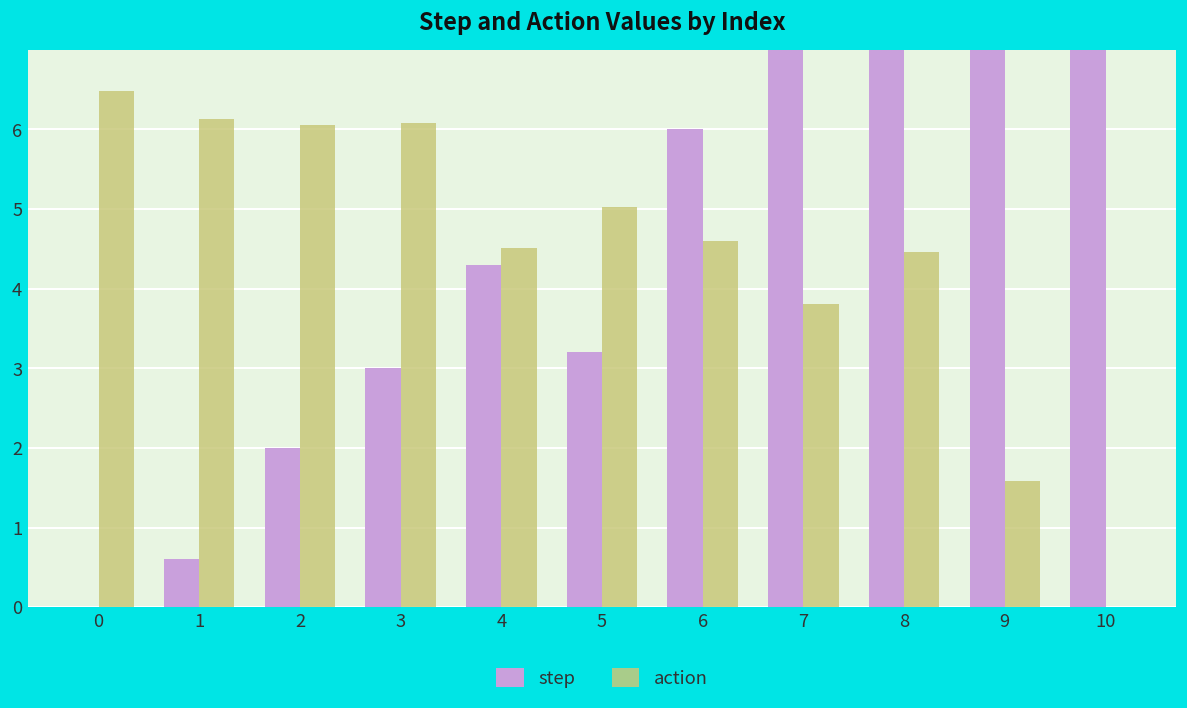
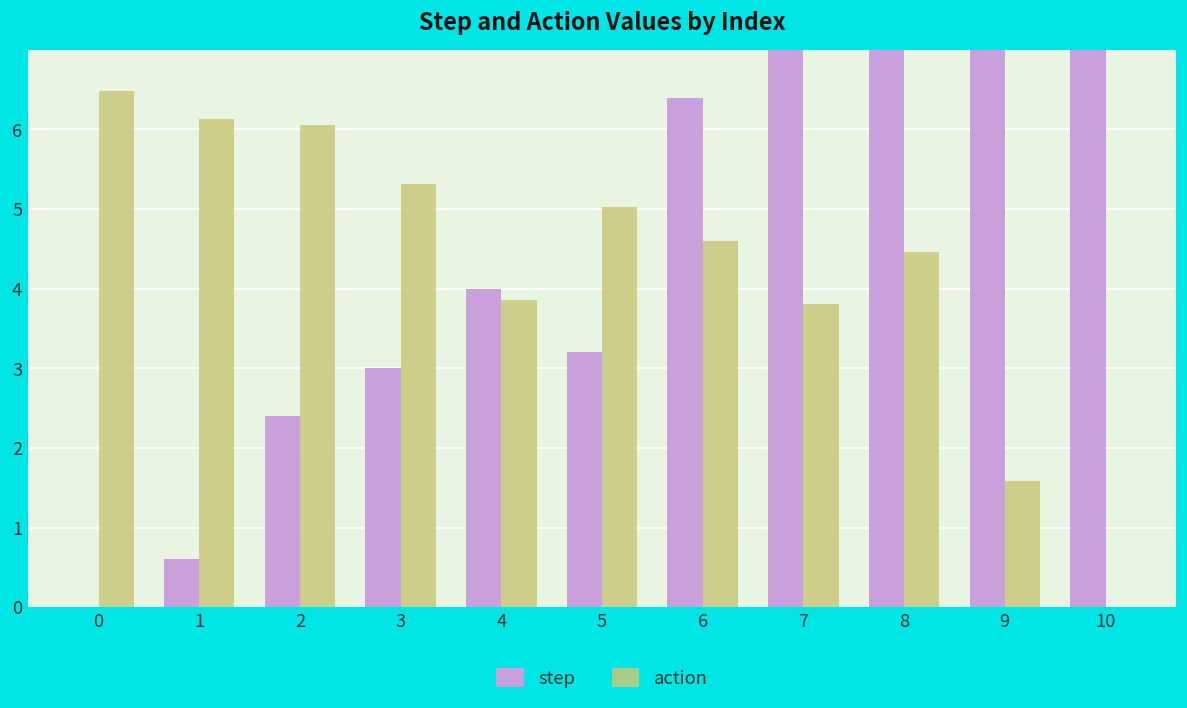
step, 2: 2.0 -> 2.4
action, 3: 6.1 -> 5.3
step, 4: 4.3 -> 4.0
action, 4: 4.5 -> 3.9
step, 6: 6.0 -> 6.4
